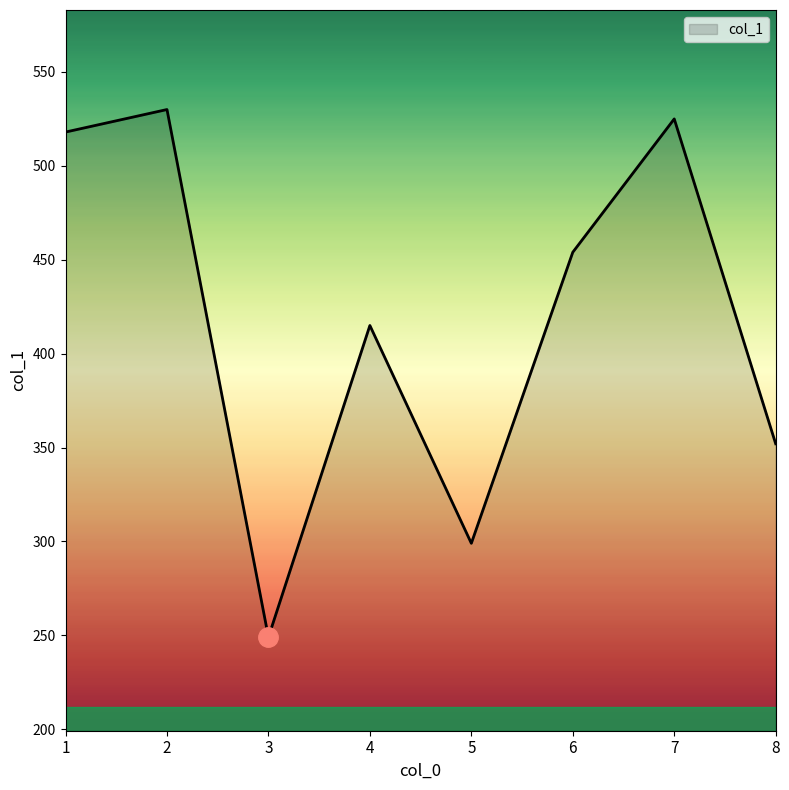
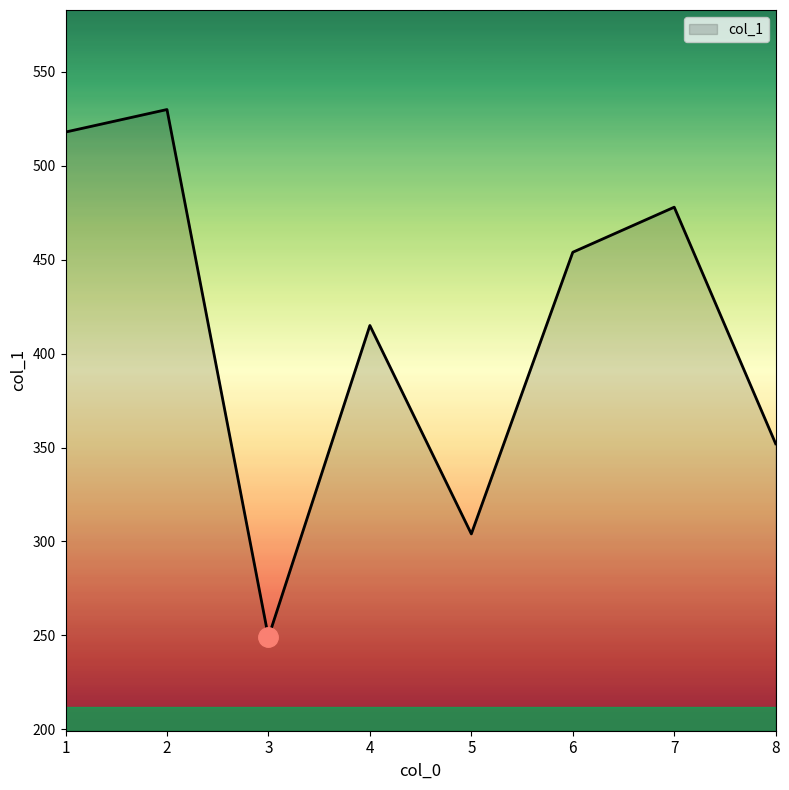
col_1, 5: 299 -> 304
col_1, 7: 525 -> 478
